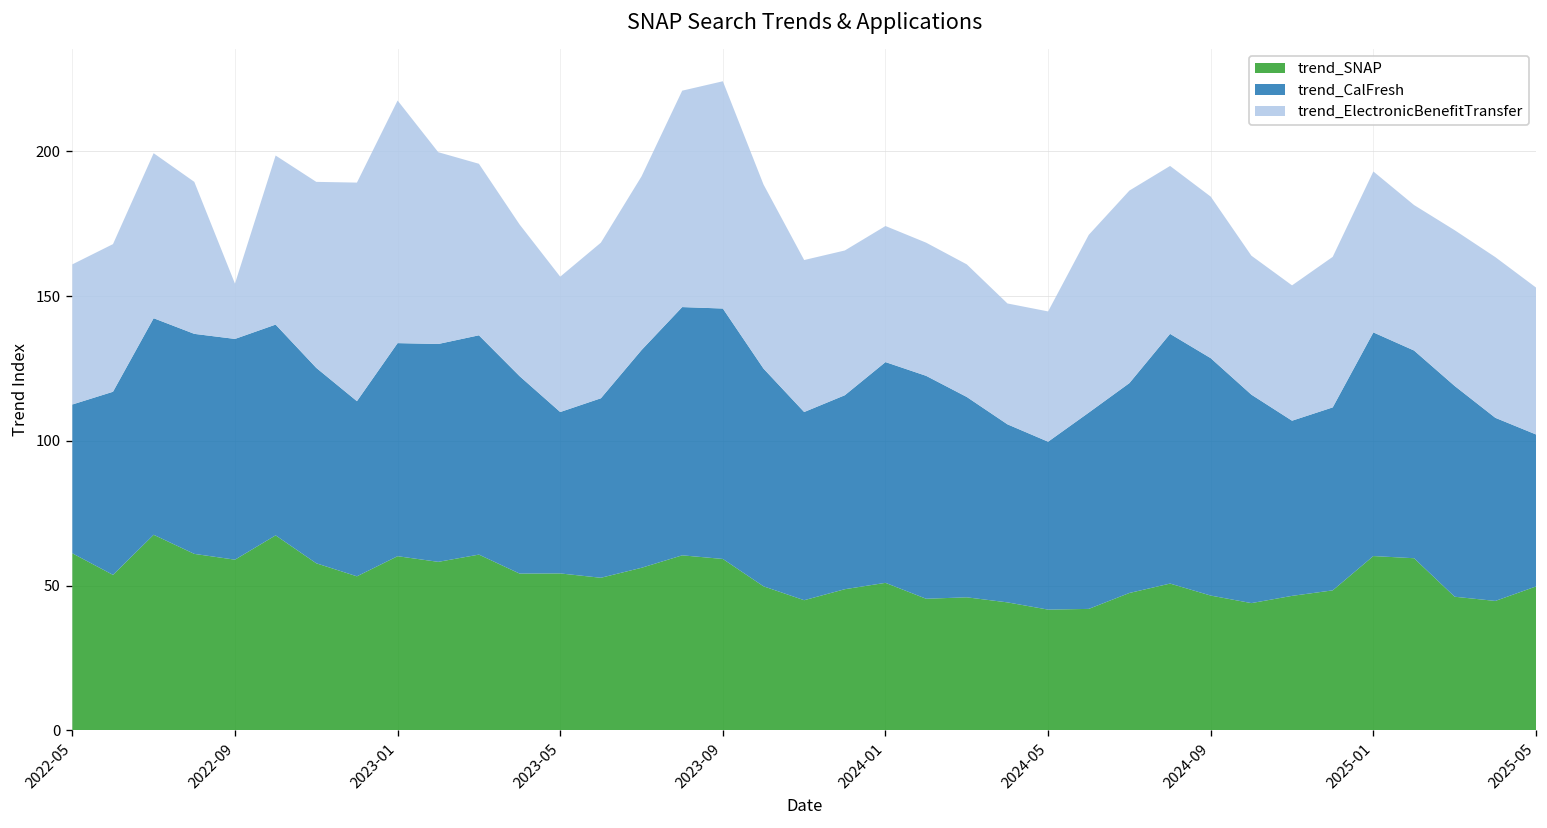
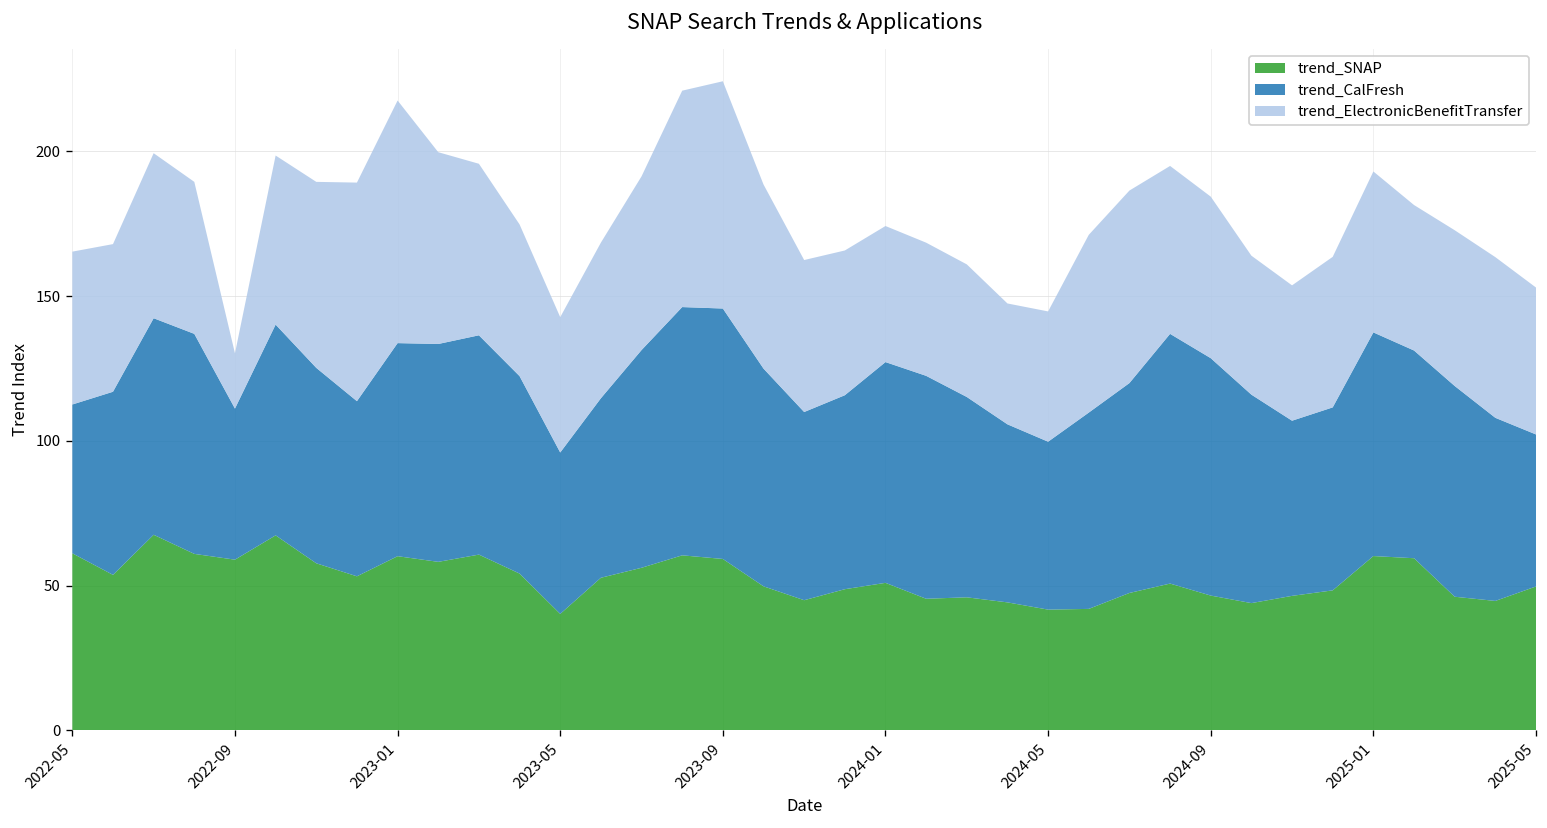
trend_ElectronicBenefitTransfer, 2022-05: 48 -> 53
trend_CalFresh, 2022-09: 76 -> 52
trend_SNAP, 2023-05: 54 -> 40
